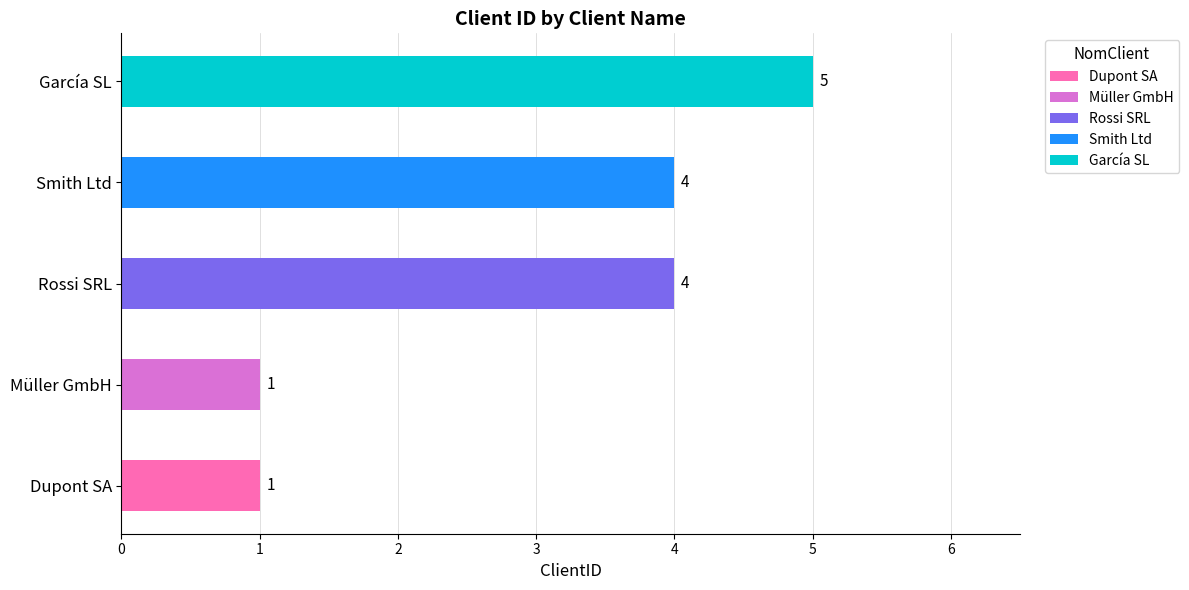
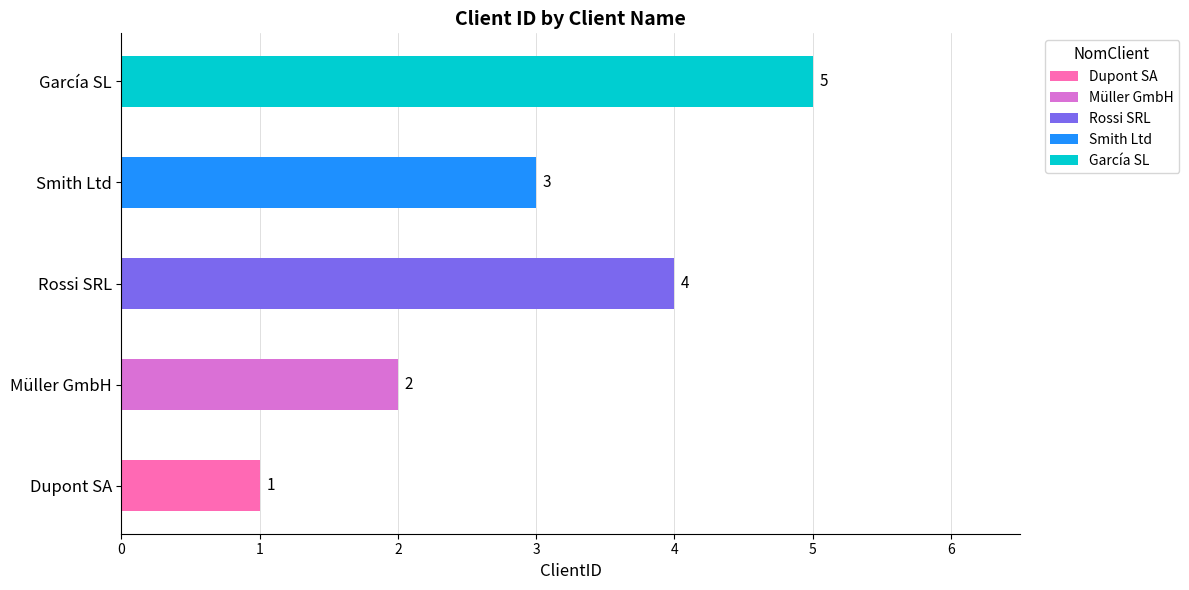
Smith Ltd: 4 -> 3
Müller GmbH: 1 -> 2
